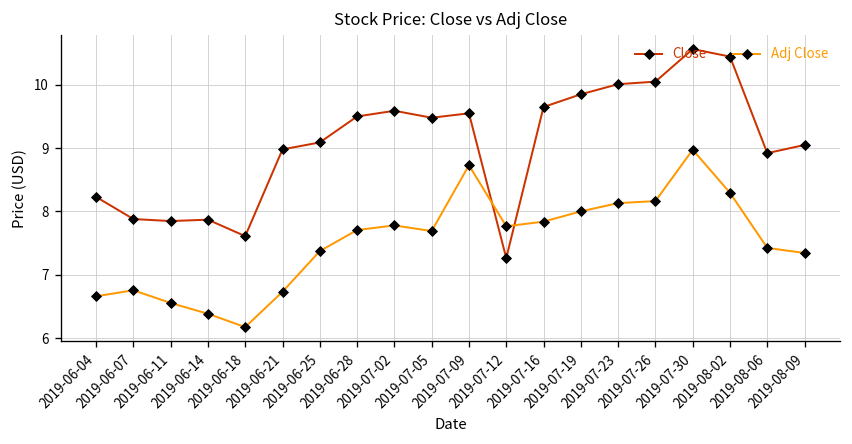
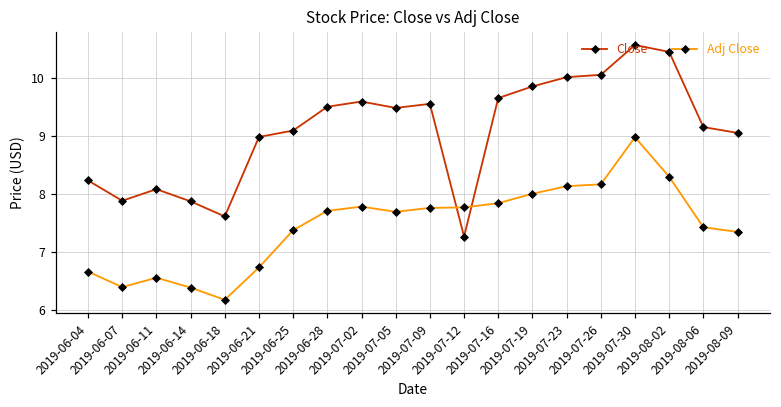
Adj Close, 2019-06-07: 6.8 -> 6.4
Close, 2019-06-11: 7.8 -> 8.1
Adj Close, 2019-07-09: 8.7 -> 7.8
Close, 2019-08-06: 8.9 -> 9.1
